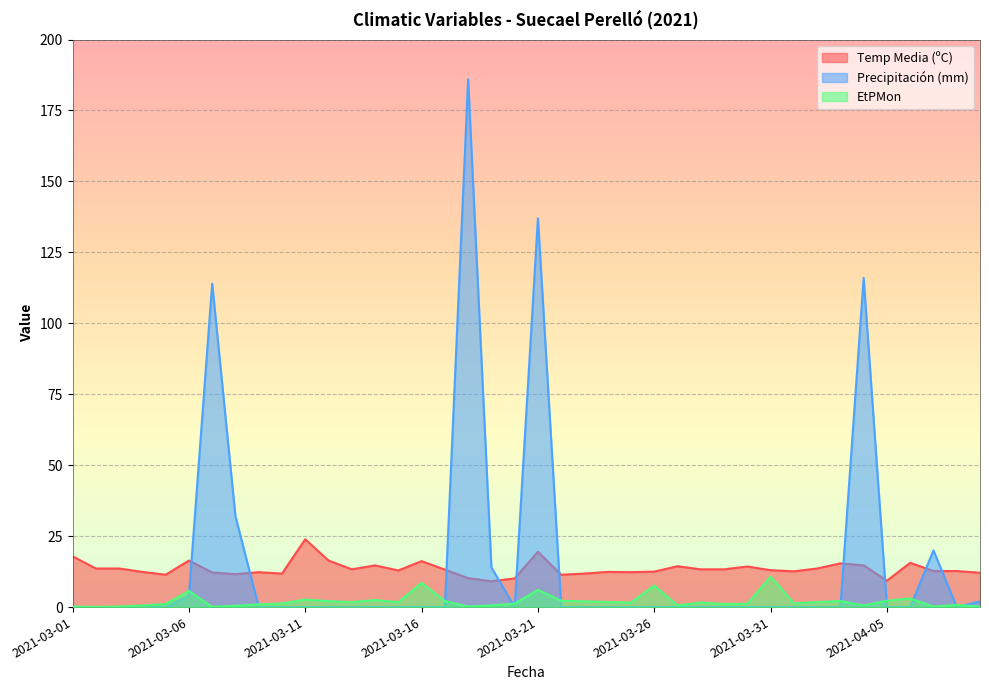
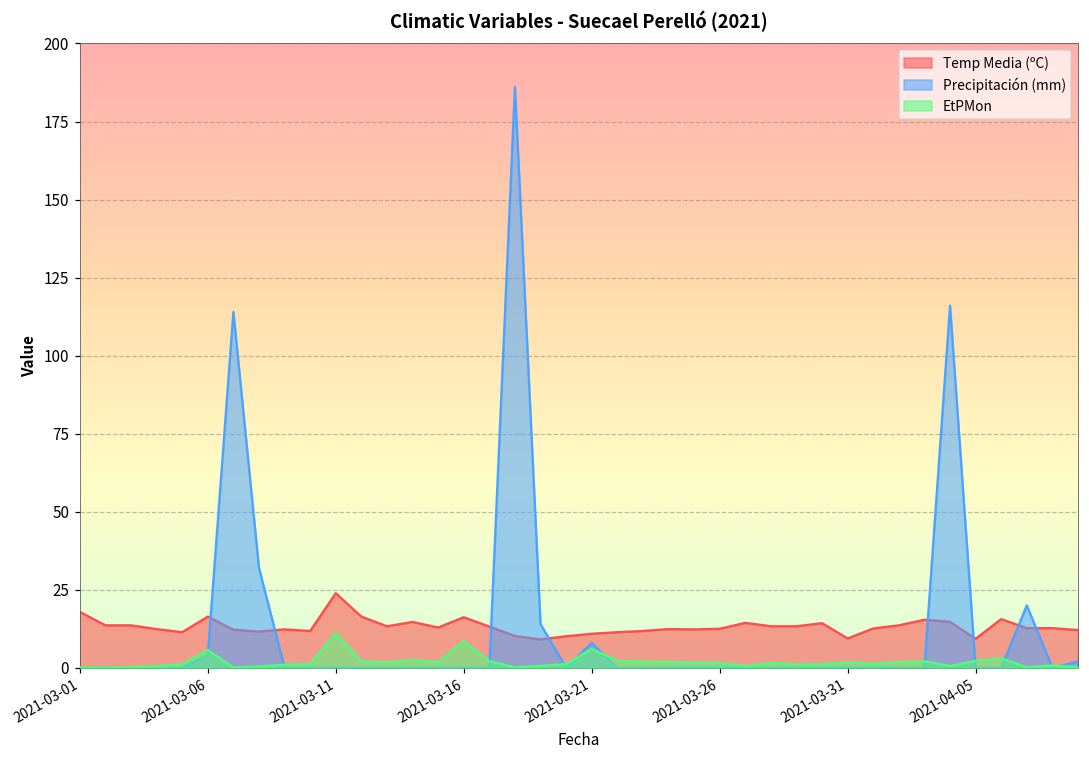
EtPMon, 2021-03-11: 3 -> 11
Temp Media (ºC), 2021-03-21: 20 -> 11
Precipitación (mm), 2021-03-21: 137 -> 8
EtPMon, 2021-03-26: 8 -> 2
Temp Media (ºC), 2021-03-31: 13 -> 9
EtPMon, 2021-03-31: 11 -> 2
